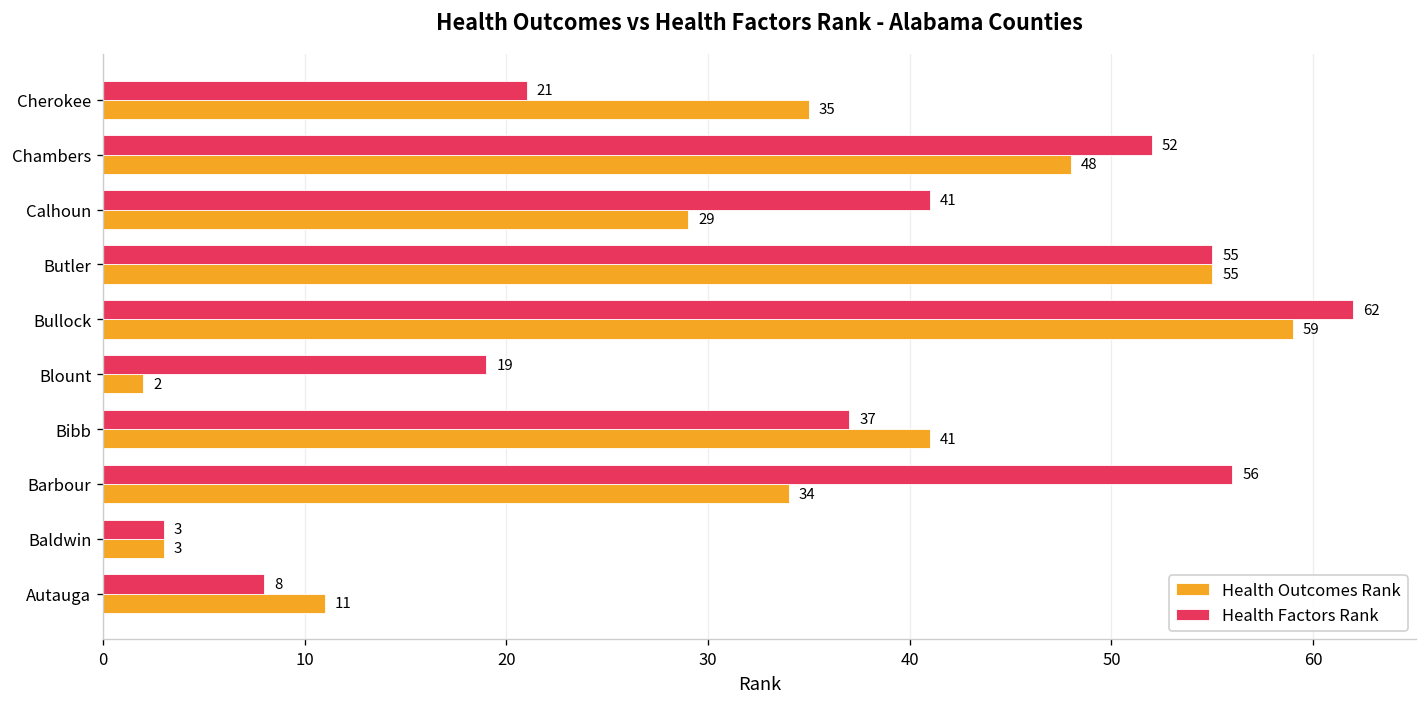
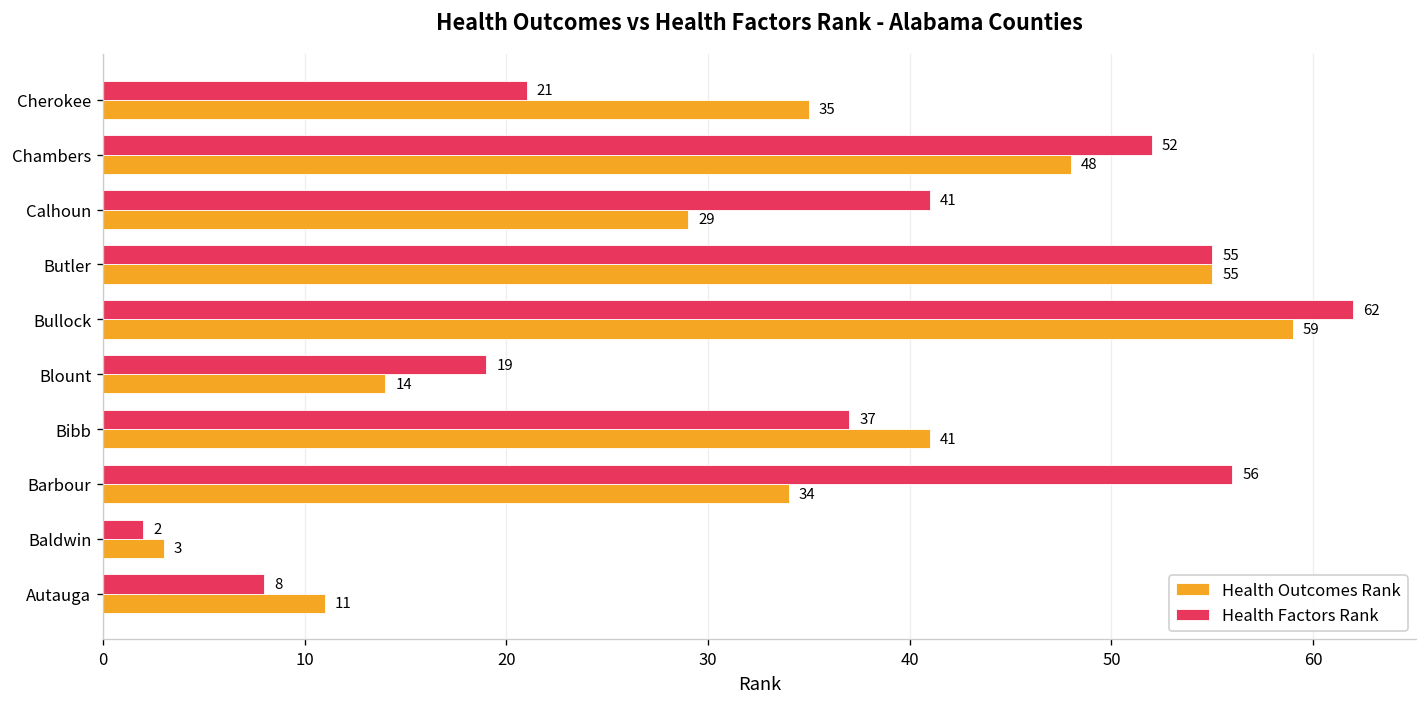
Health Outcomes Rank, Blount: 2 -> 14
Health Factors Rank, Baldwin: 3 -> 2
